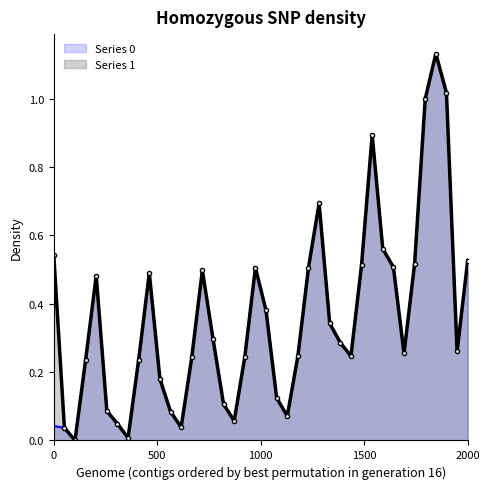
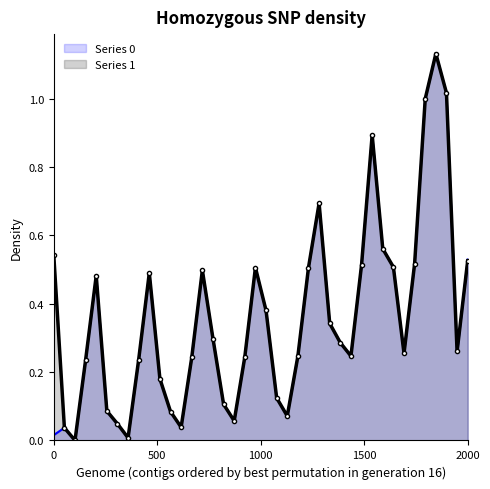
Series 0, 0: 0.04 -> 0.02
